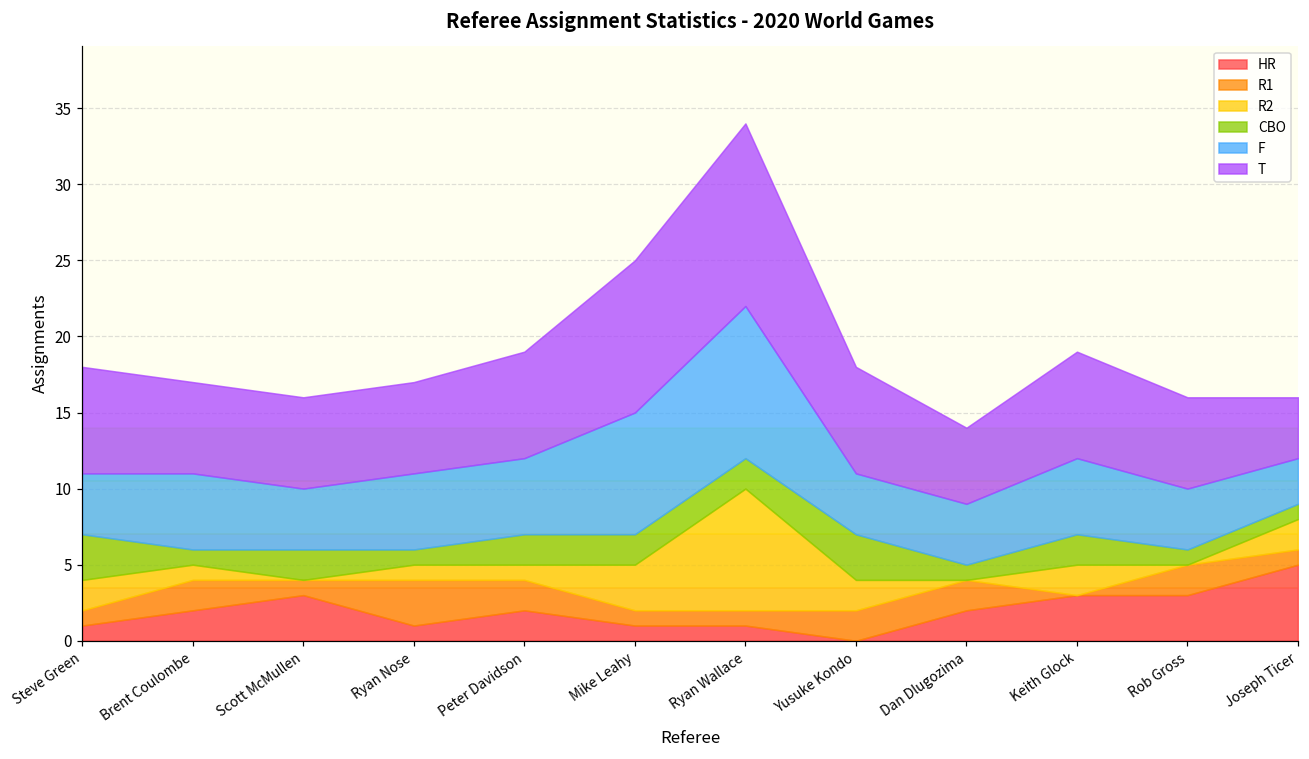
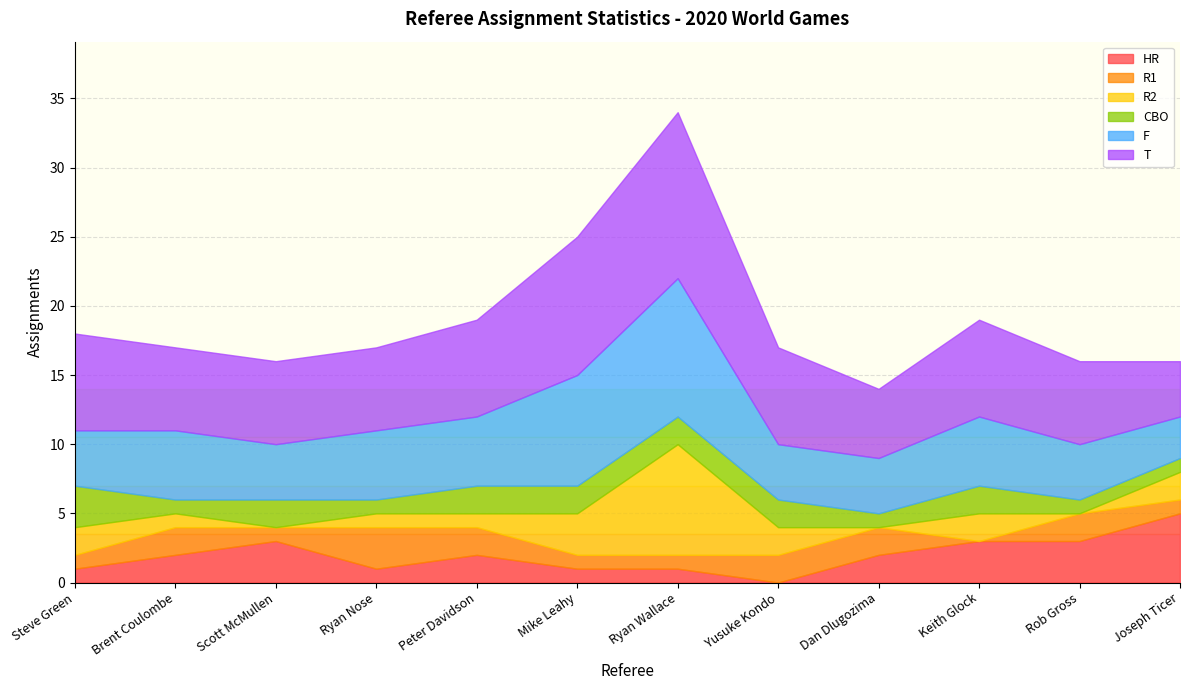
CBO, Yusuke Kondo: 3 -> 2
